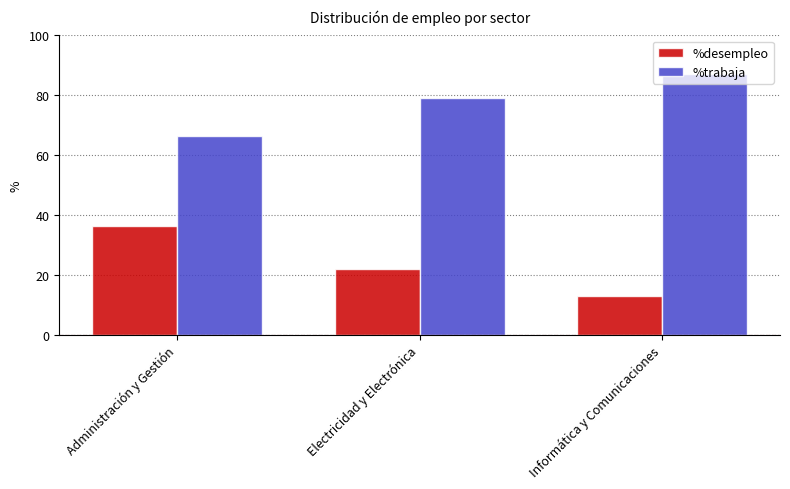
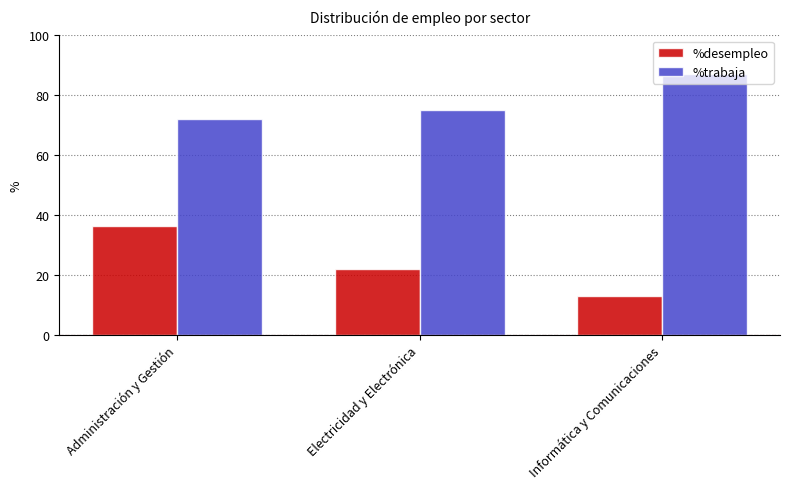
%trabaja, Administración y Gestión: 66 -> 72
%trabaja, Electricidad y Electrónica: 79 -> 75
